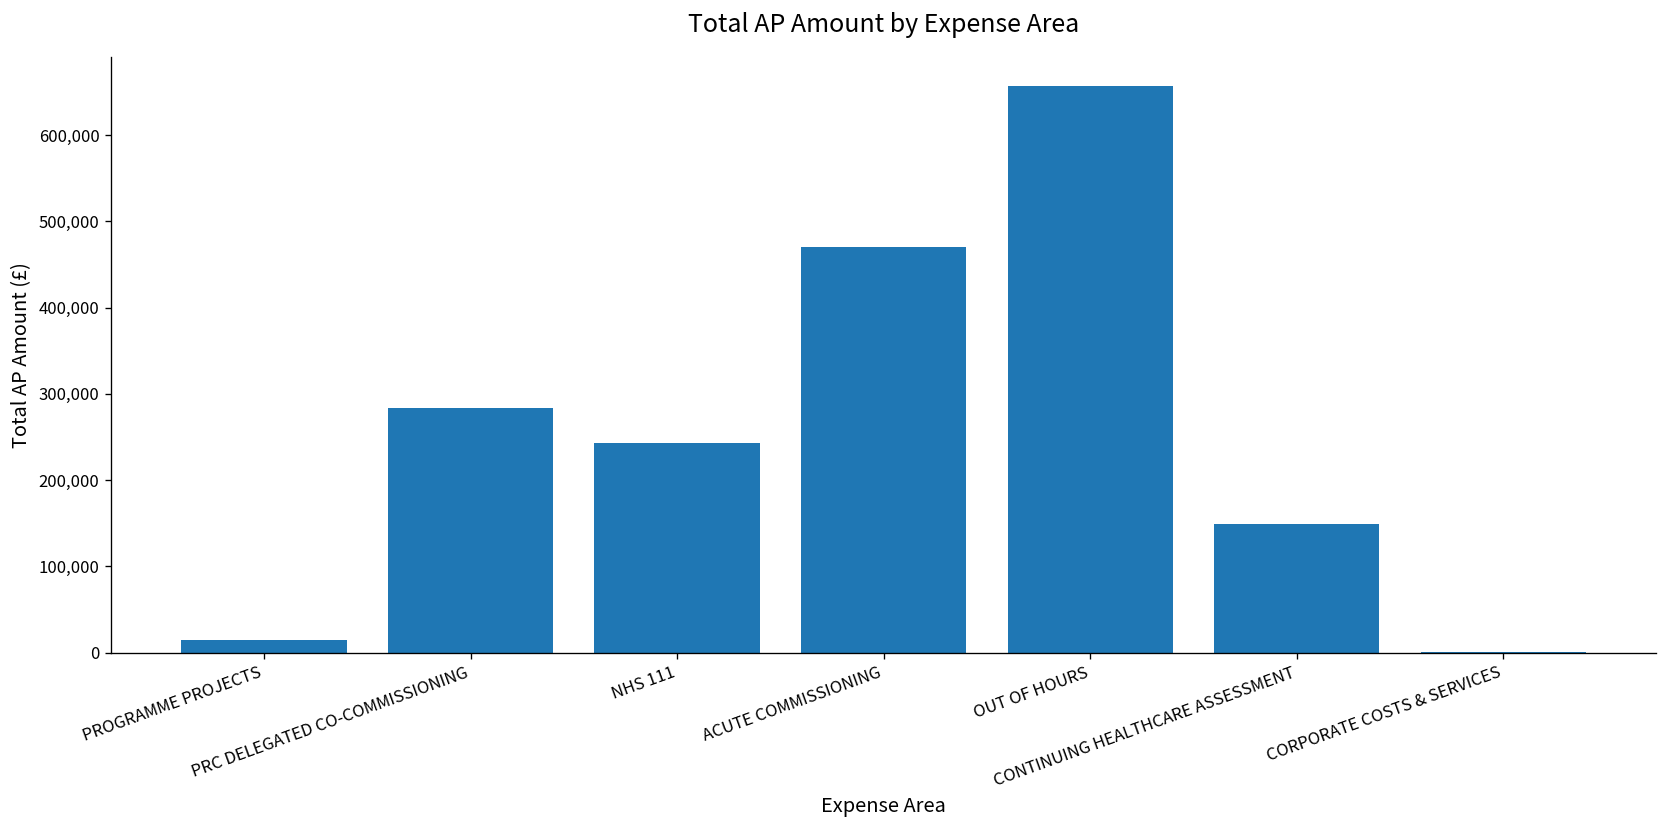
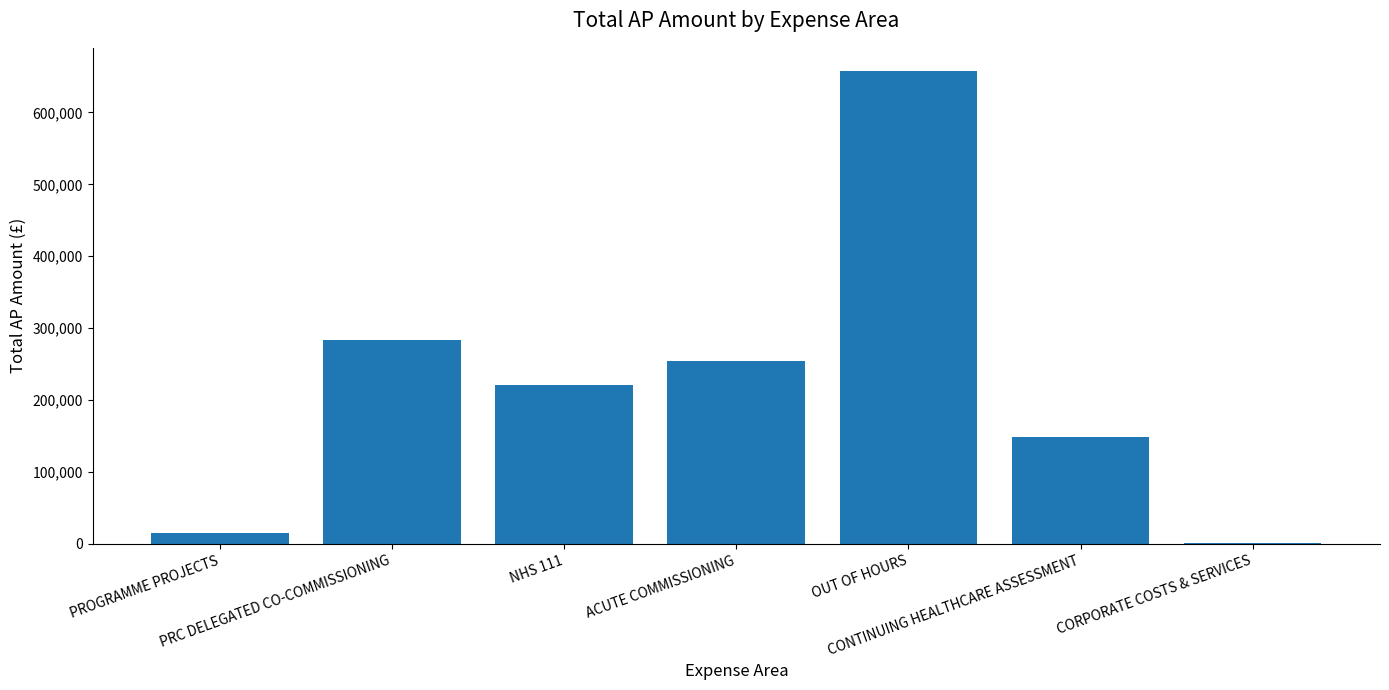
NHS 111: 240,000 -> 220,000
ACUTE COMMISSIONING: 470,000 -> 250,000
